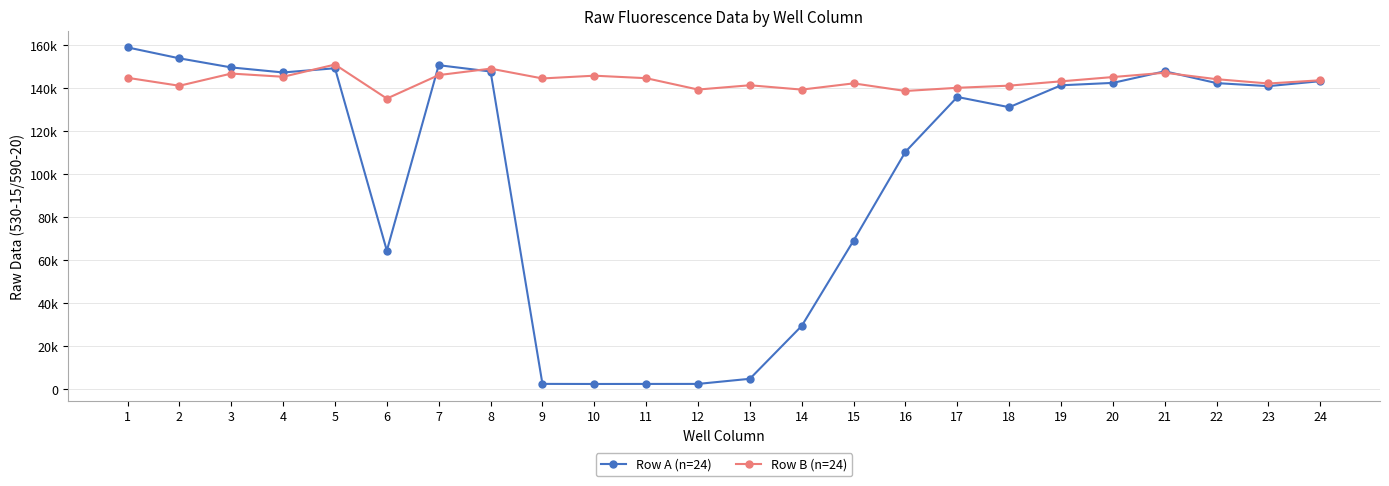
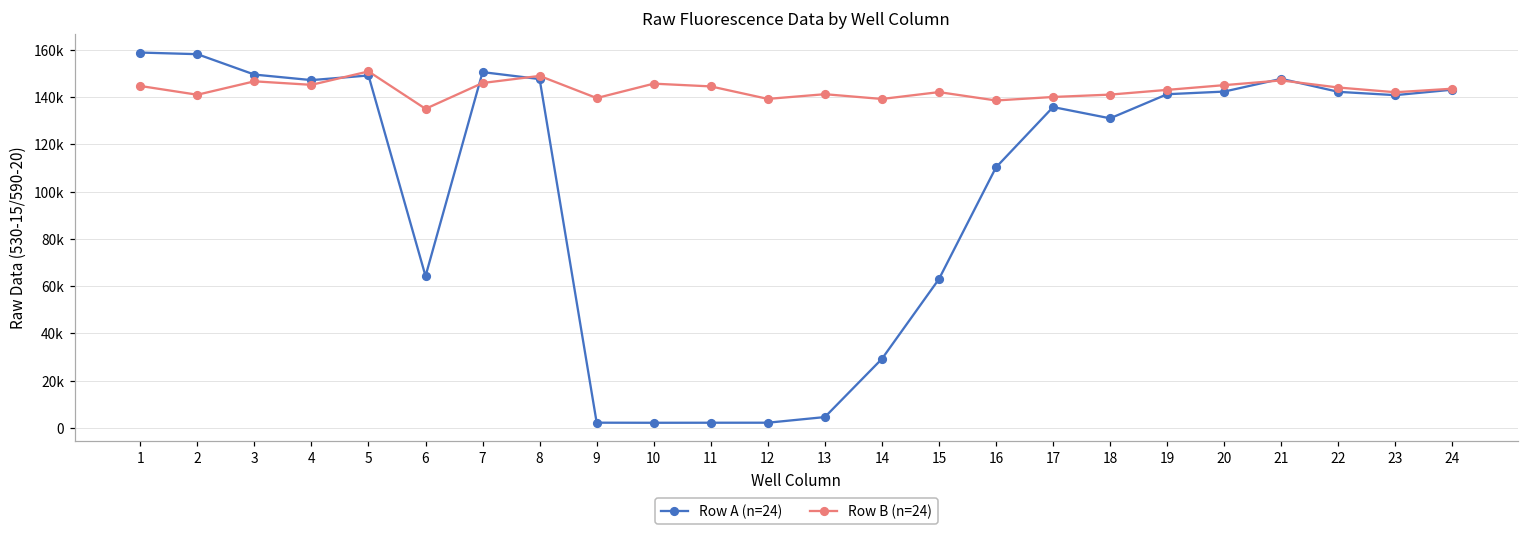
Row A (n=24), 2: 154000 -> 158000
Row B (n=24), 9: 144000 -> 140000
Row A (n=24), 15: 69000 -> 63000
